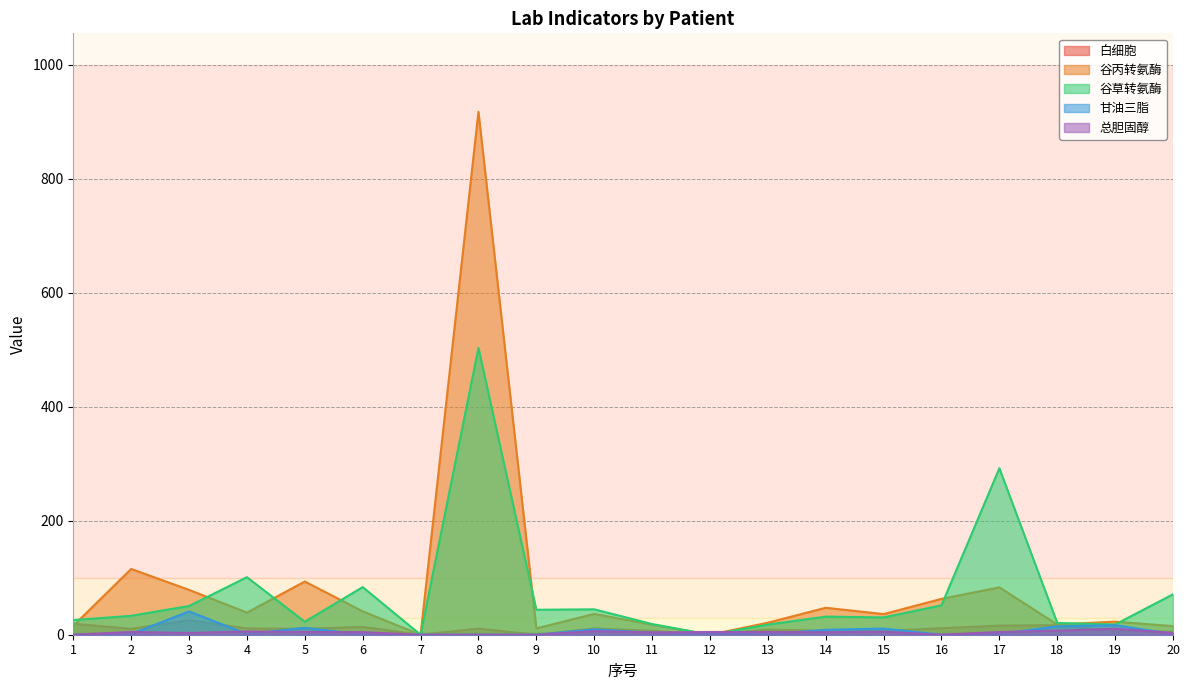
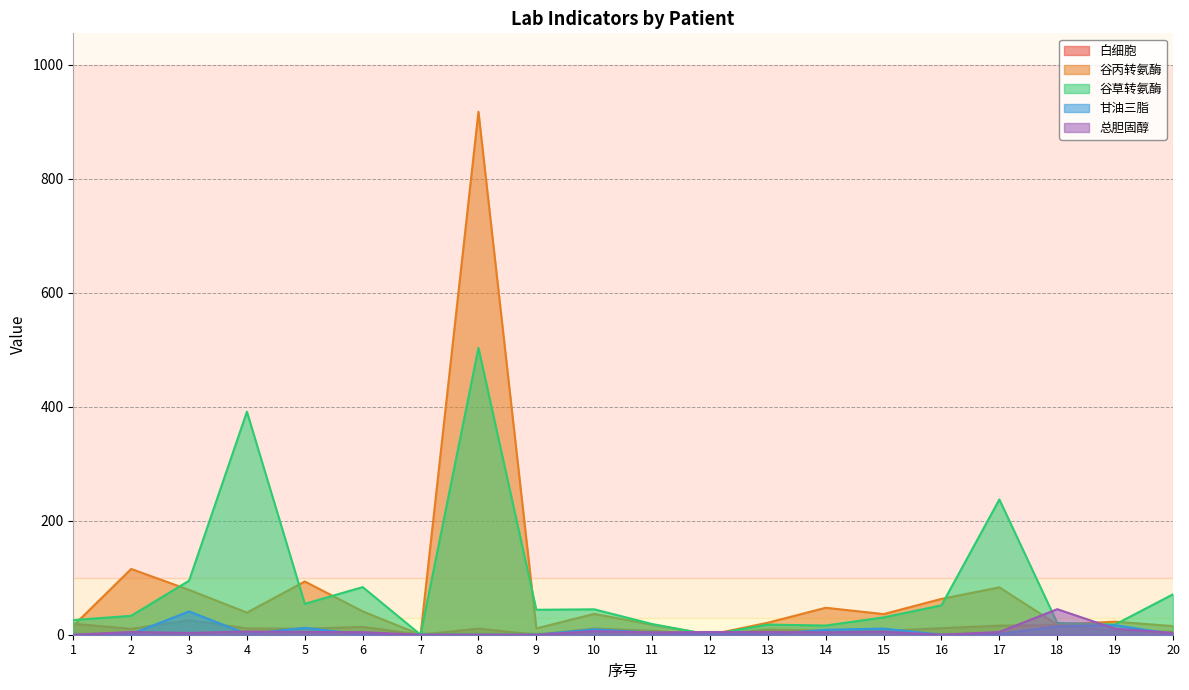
谷草转氨酶, 3: 50 -> 90
谷草转氨酶, 4: 100 -> 390
谷草转氨酶, 5: 20 -> 50
谷草转氨酶, 14: 30 -> 20
谷草转氨酶, 17: 290 -> 240
总胆固醇, 18: 10 -> 40
